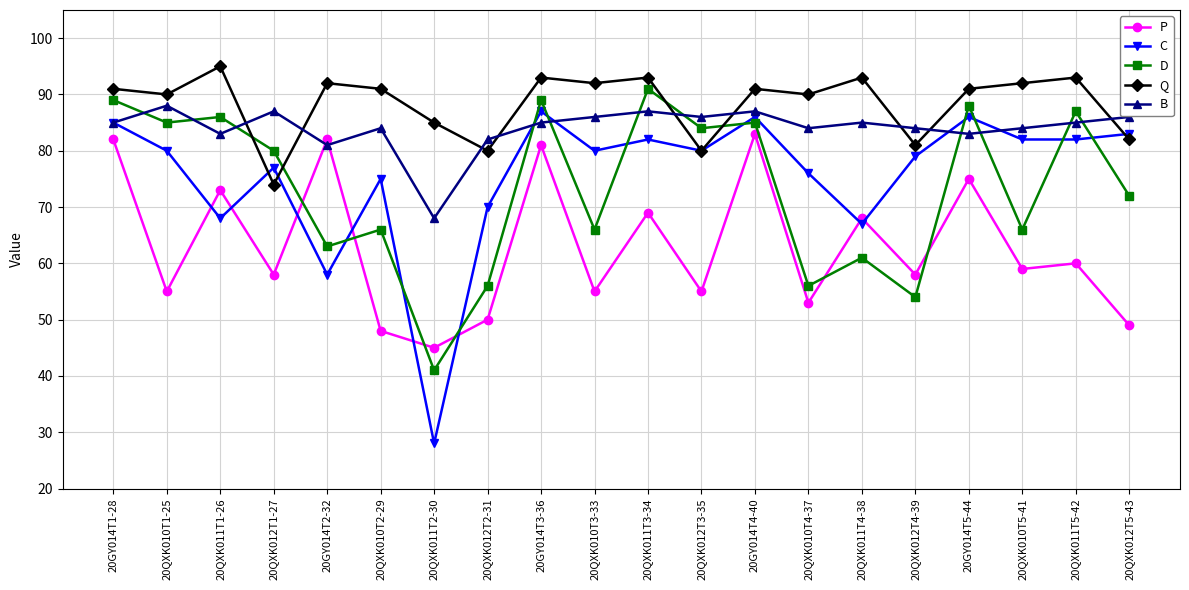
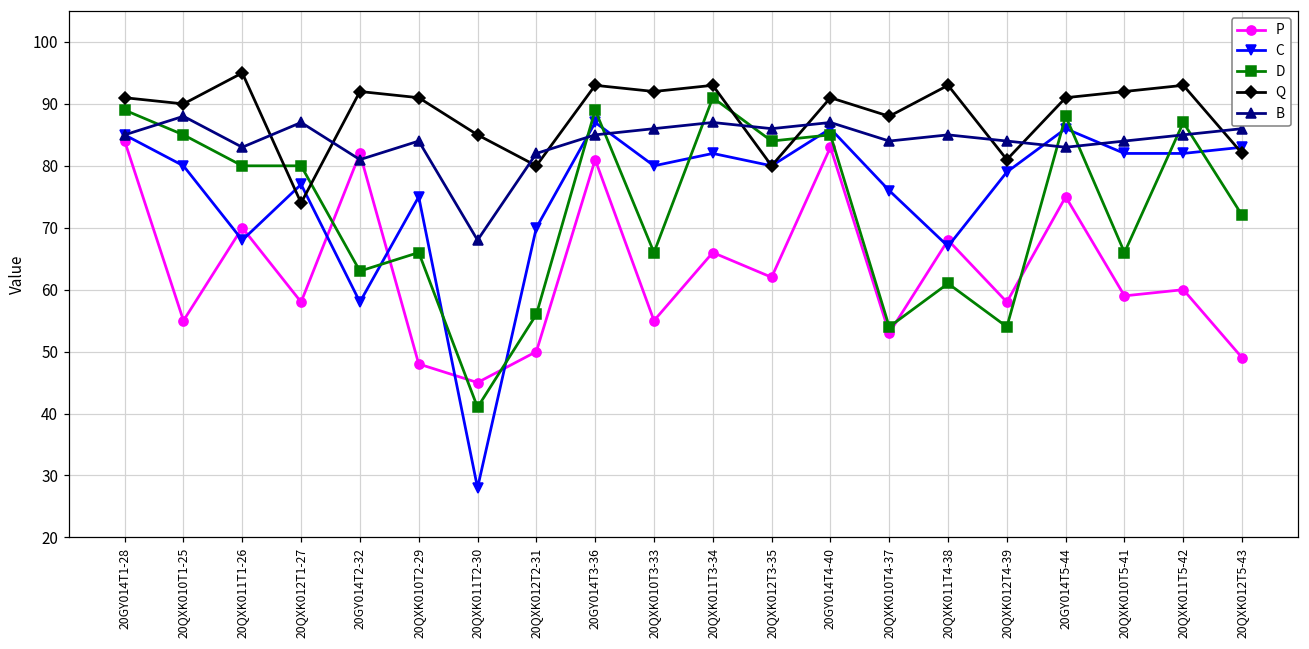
P, 20GY014T1-28: 82 -> 84
P, 20QXK011T1-26: 73 -> 70
D, 20QXK011T1-26: 86 -> 80
P, 20QXK011T3-34: 69 -> 66
P, 20QXK012T3-35: 55 -> 62
D, 20QXK010T4-37: 56 -> 54
Q, 20QXK010T4-37: 90 -> 88
